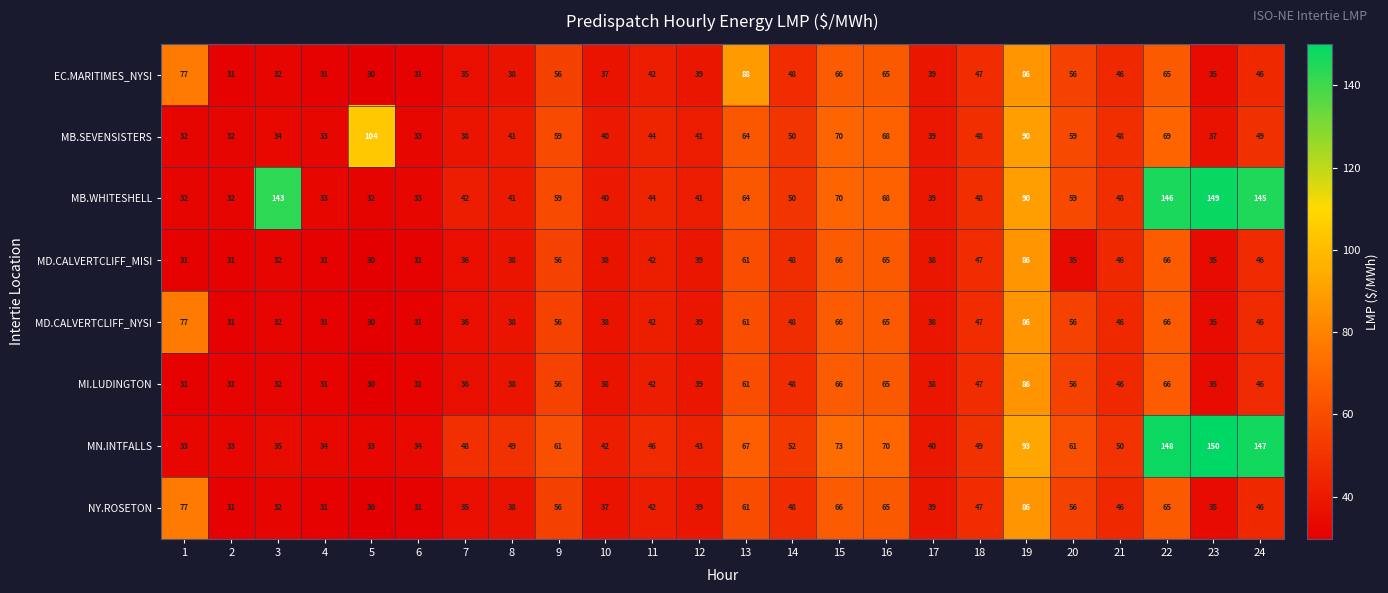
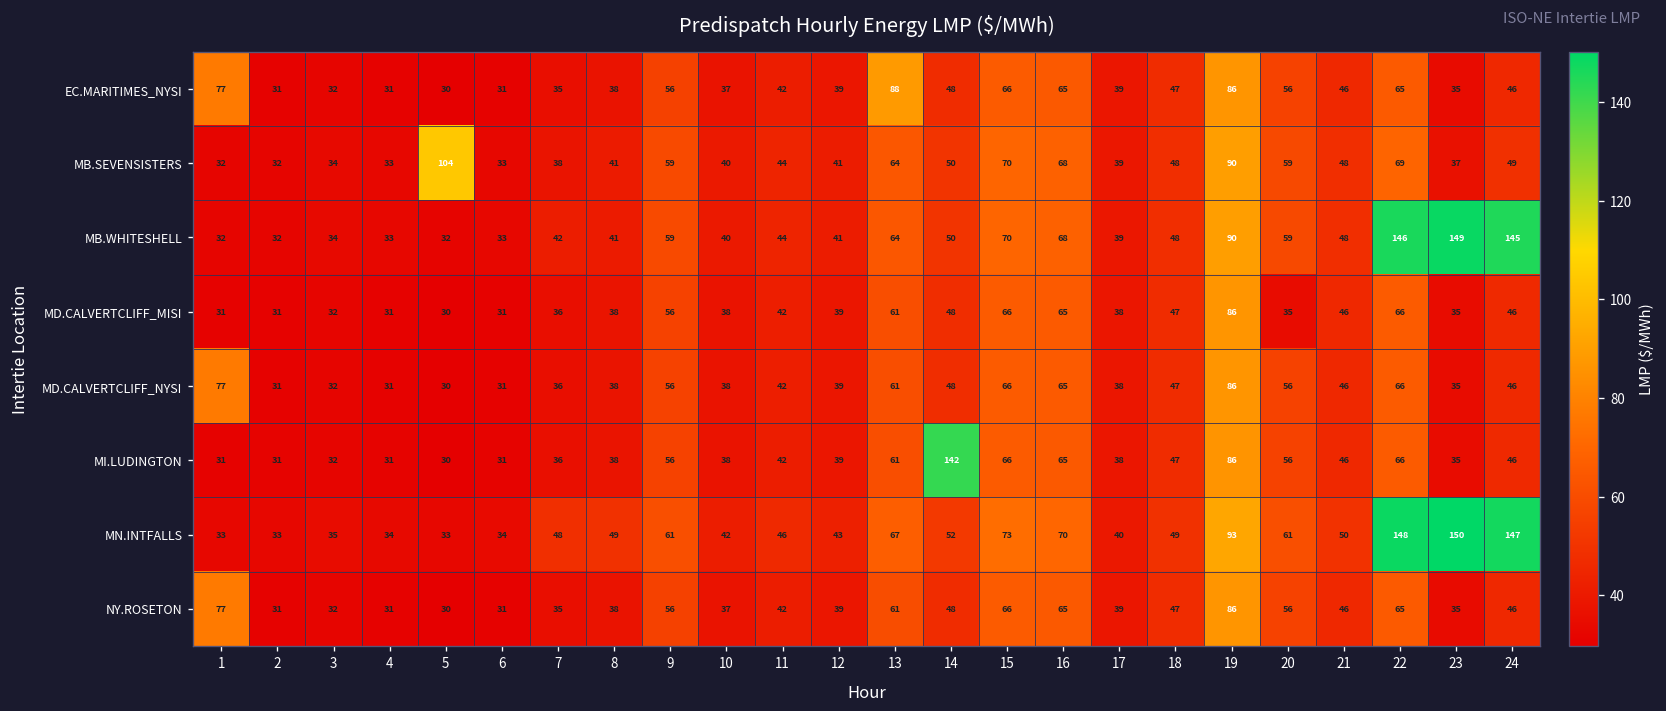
MB.WHITESHELL, 3: 143 -> 34
MI.LUDINGTON, 14: 48 -> 142
